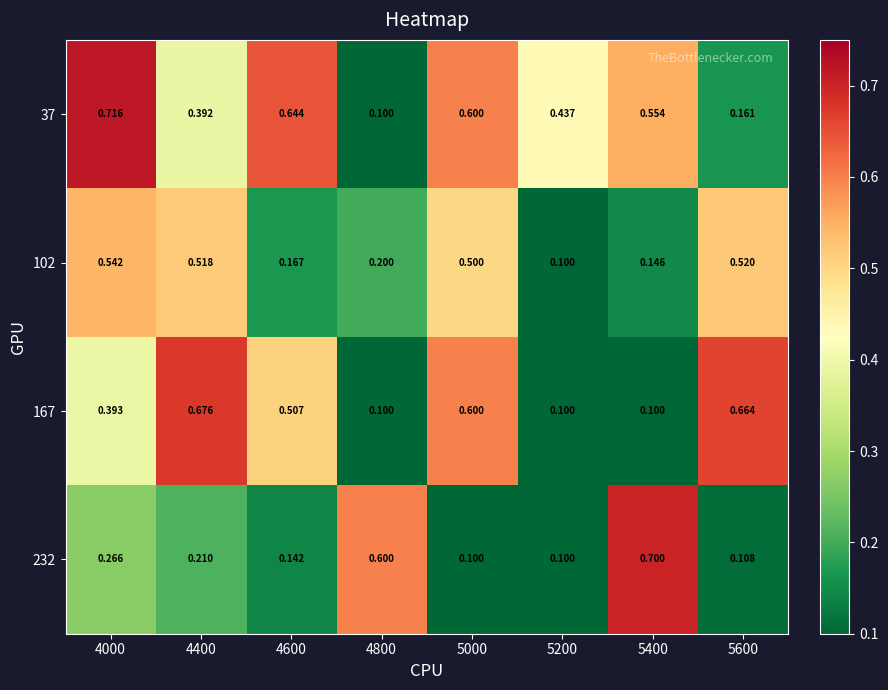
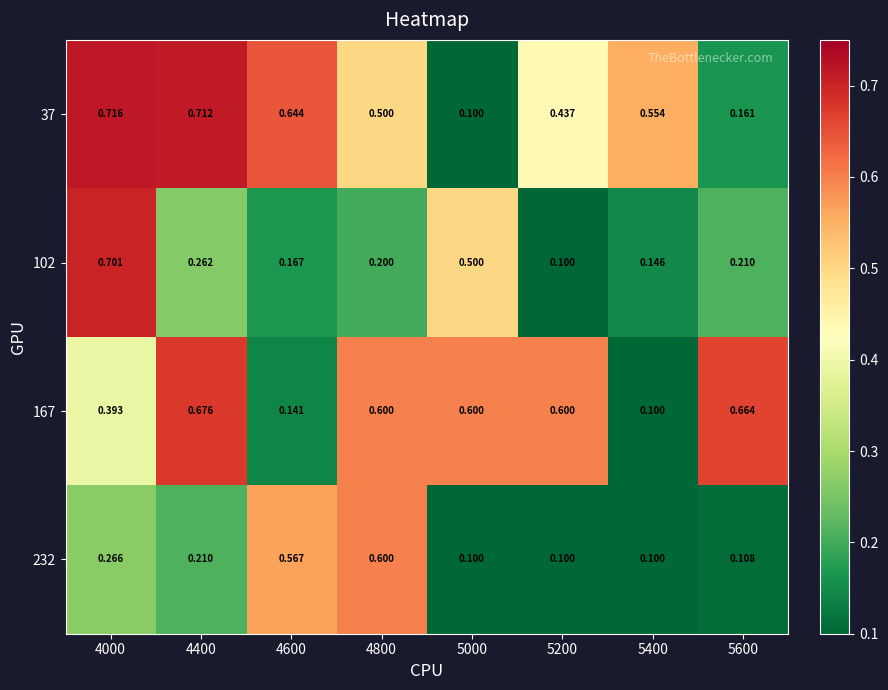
37, 4400: 0.392 -> 0.712
37, 4800: 0.100 -> 0.500
37, 5000: 0.600 -> 0.100
102, 4000: 0.542 -> 0.701
102, 4400: 0.518 -> 0.262
102, 5600: 0.520 -> 0.210
167, 4600: 0.507 -> 0.141
167, 4800: 0.100 -> 0.600
167, 5200: 0.100 -> 0.600
232, 4600: 0.142 -> 0.567
232, 5400: 0.700 -> 0.100
